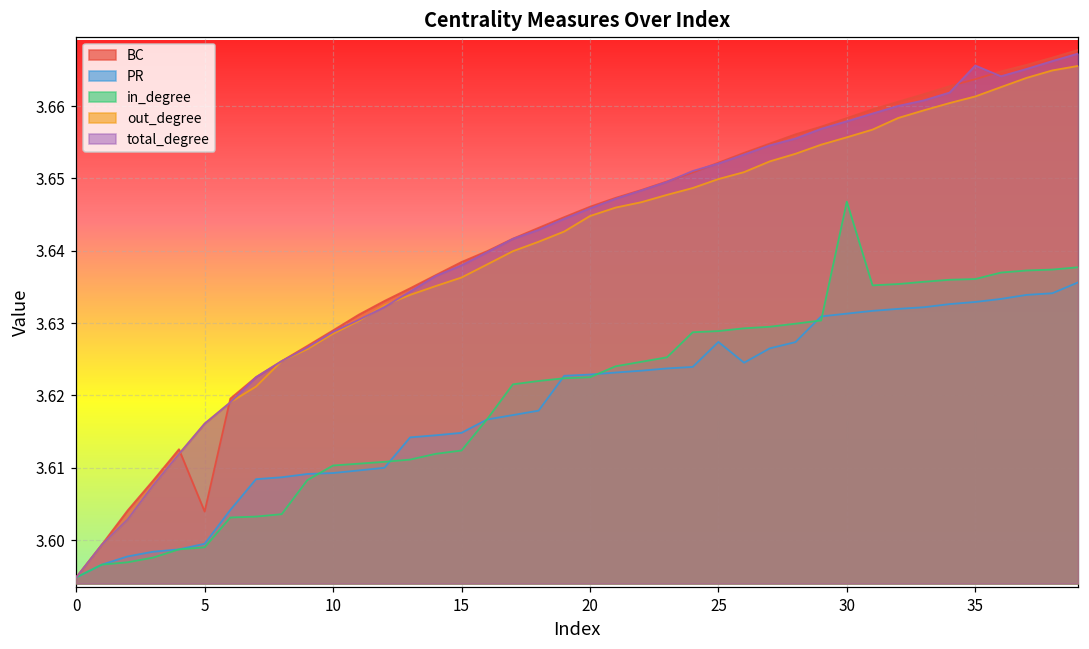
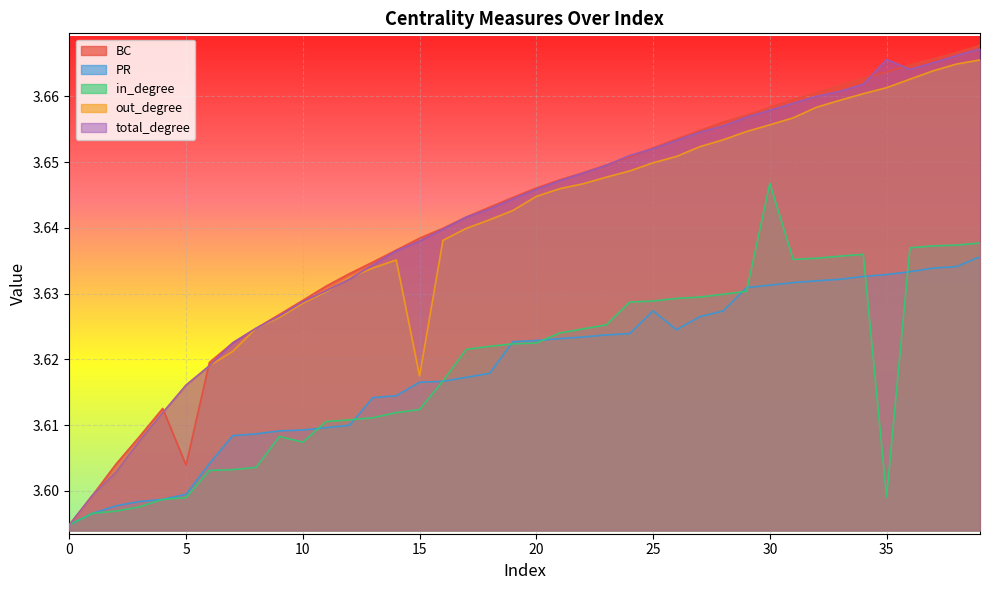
in_degree, 10: 3.610 -> 3.607
PR, 15: 3.615 -> 3.617
out_degree, 15: 3.636 -> 3.617
in_degree, 35: 3.636 -> 3.599
